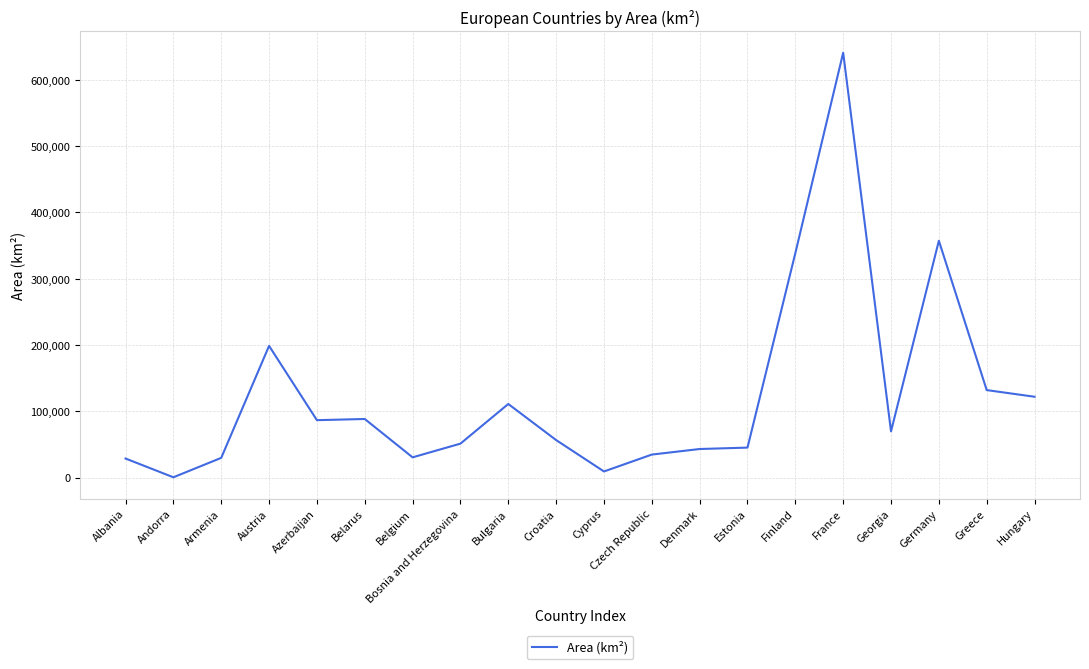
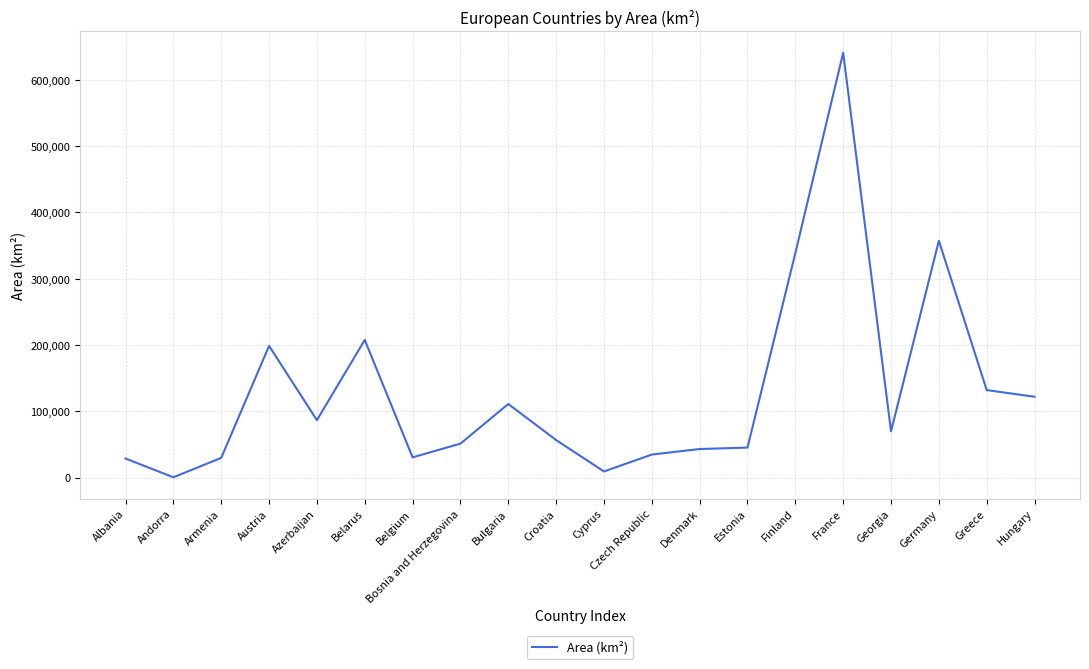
Belarus: 90,000 -> 210,000
